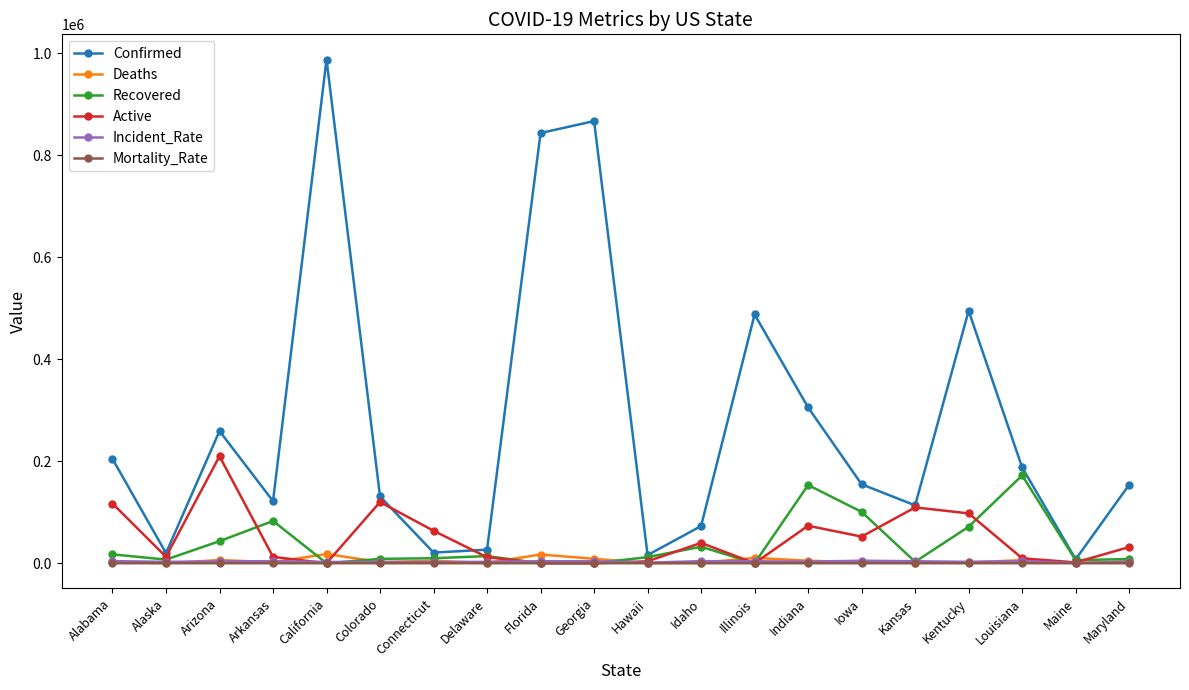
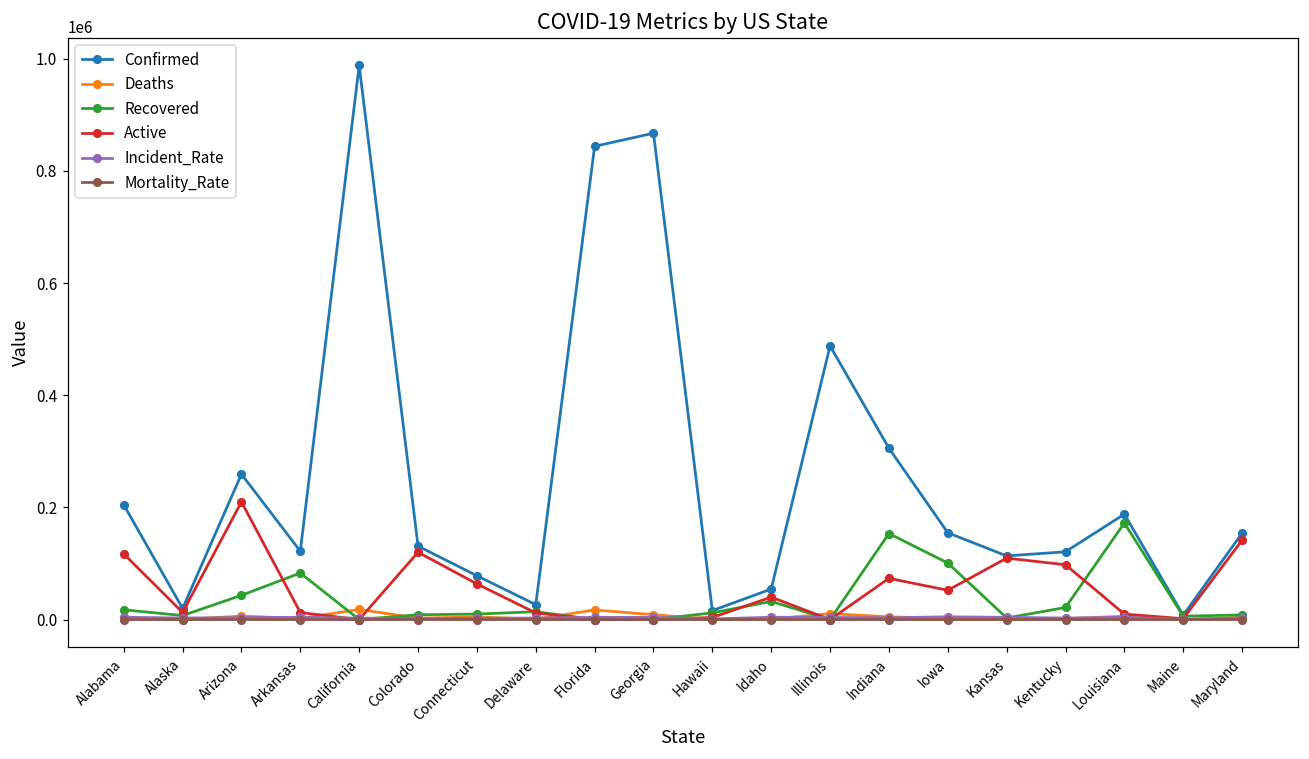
Confirmed, Connecticut: 20000 -> 80000
Confirmed, Idaho: 70000 -> 50000
Confirmed, Kentucky: 500000 -> 120000
Recovered, Kentucky: 70000 -> 20000
Active, Maryland: 30000 -> 140000
